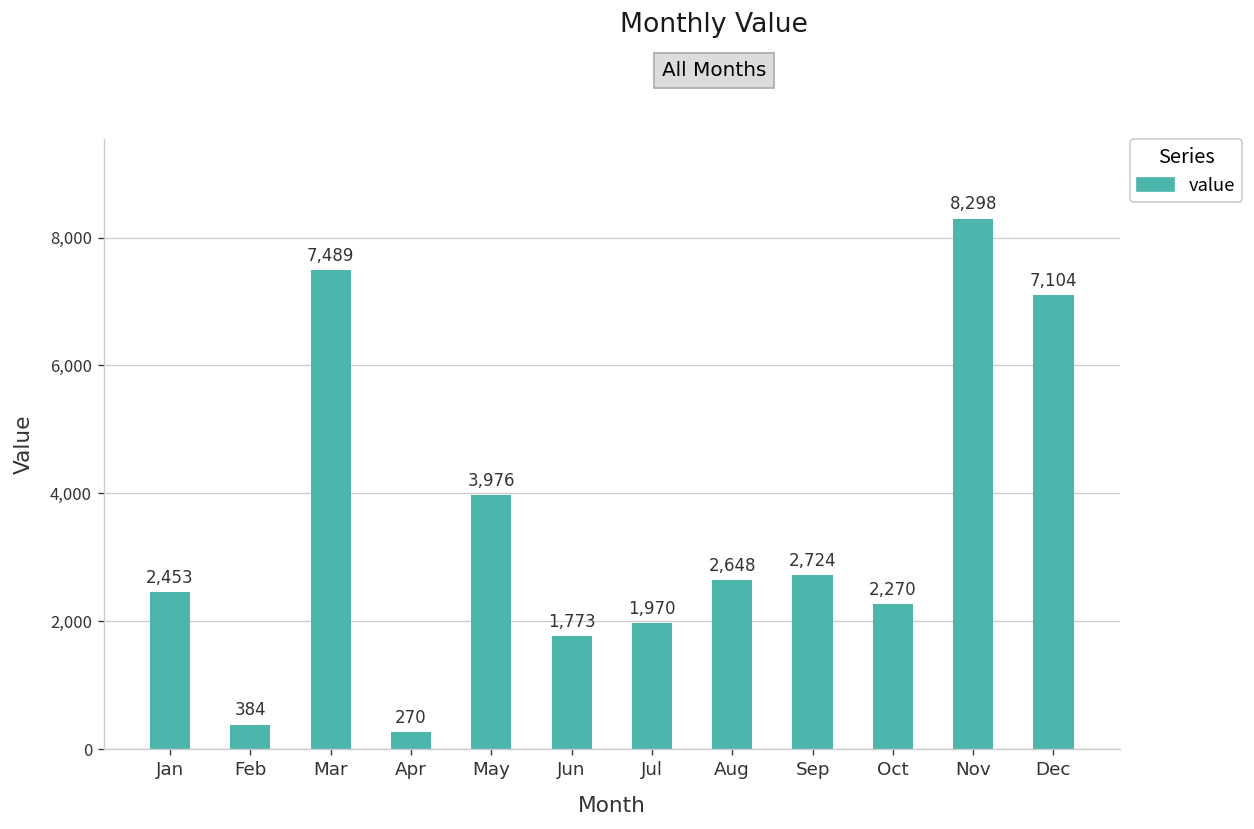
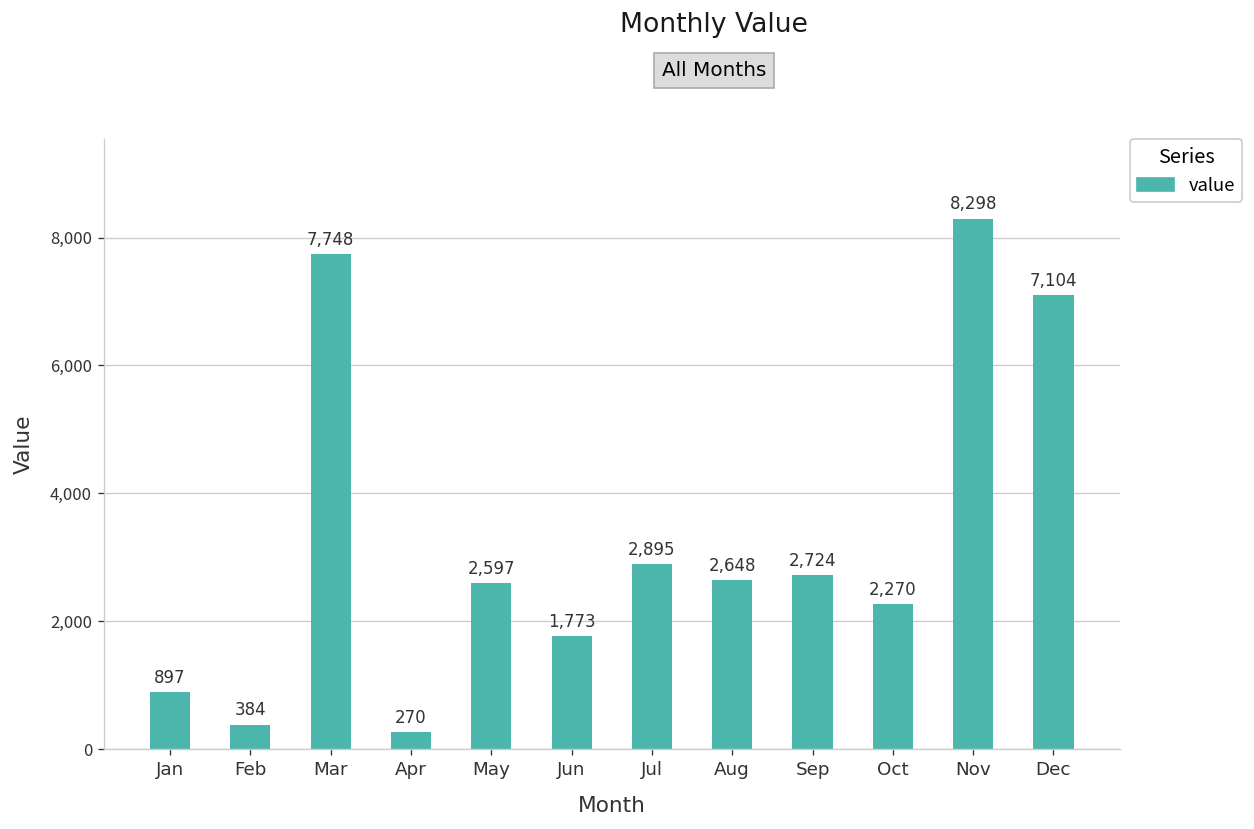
Jan: 2,453 -> 897
Mar: 7,489 -> 7,748
May: 3,976 -> 2,597
Jul: 1,970 -> 2,895
